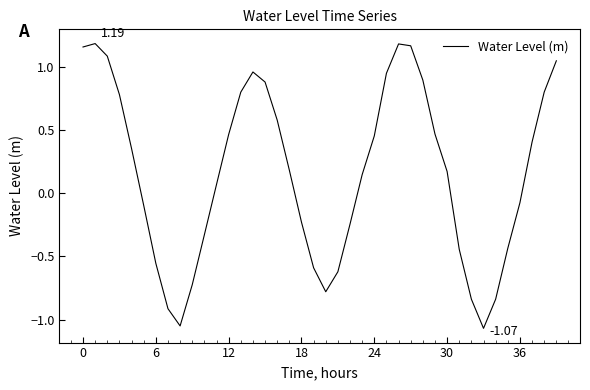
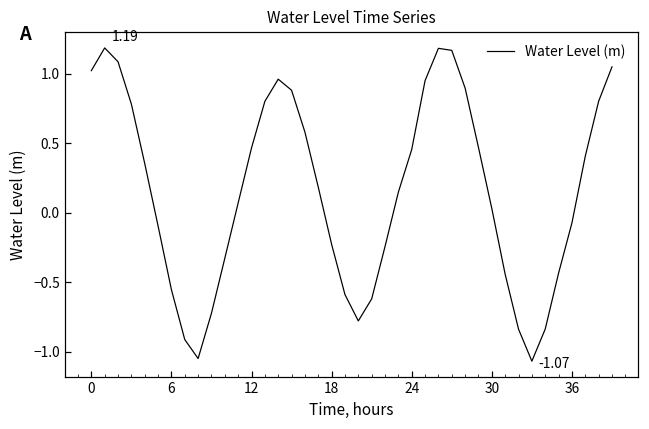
0: 1.16 -> 1.02
30: 0.17 -> 0.03
